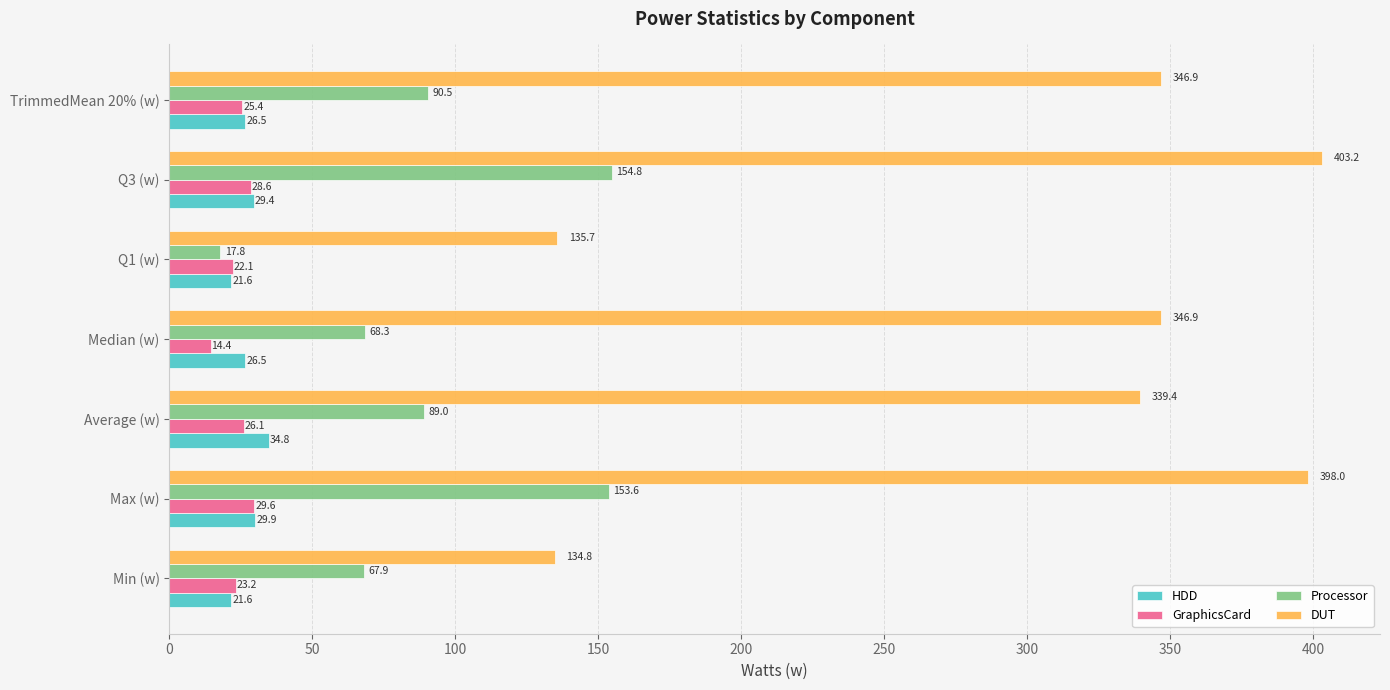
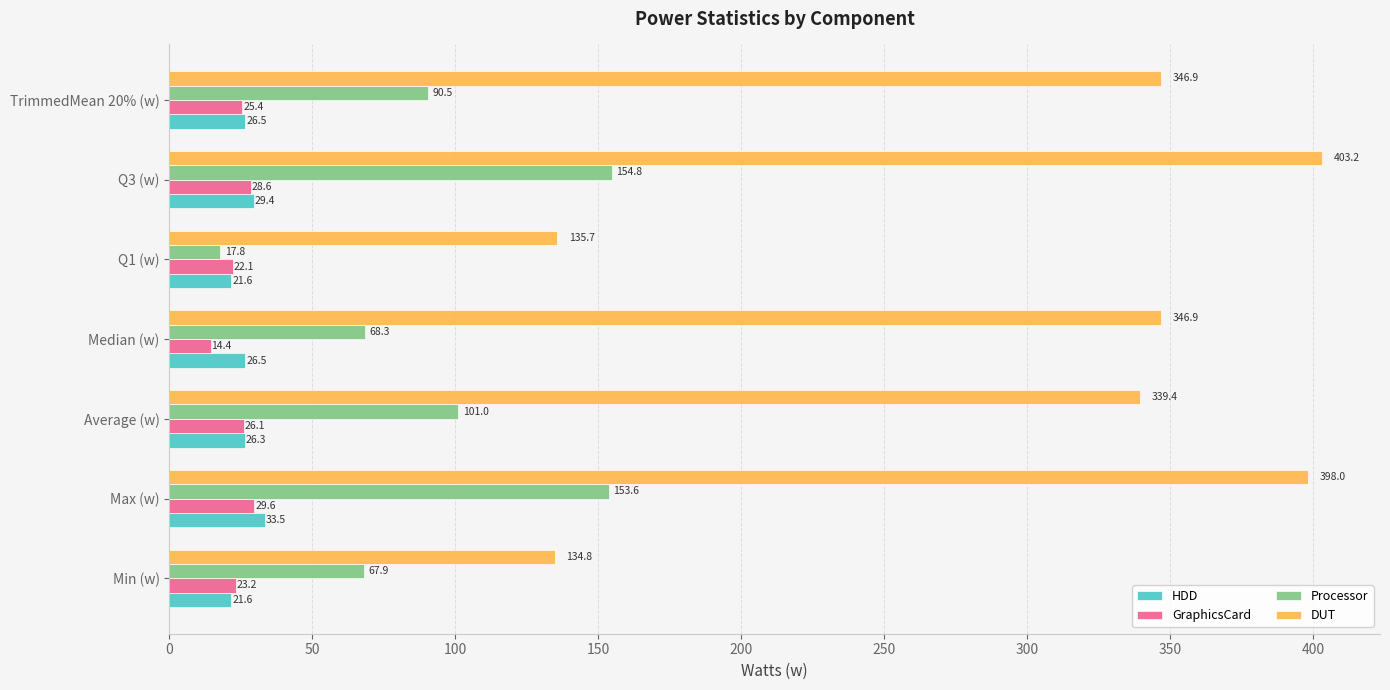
Processor, Average (w): 89.0 -> 101.0
HDD, Average (w): 34.8 -> 26.3
HDD, Max (w): 29.9 -> 33.5
